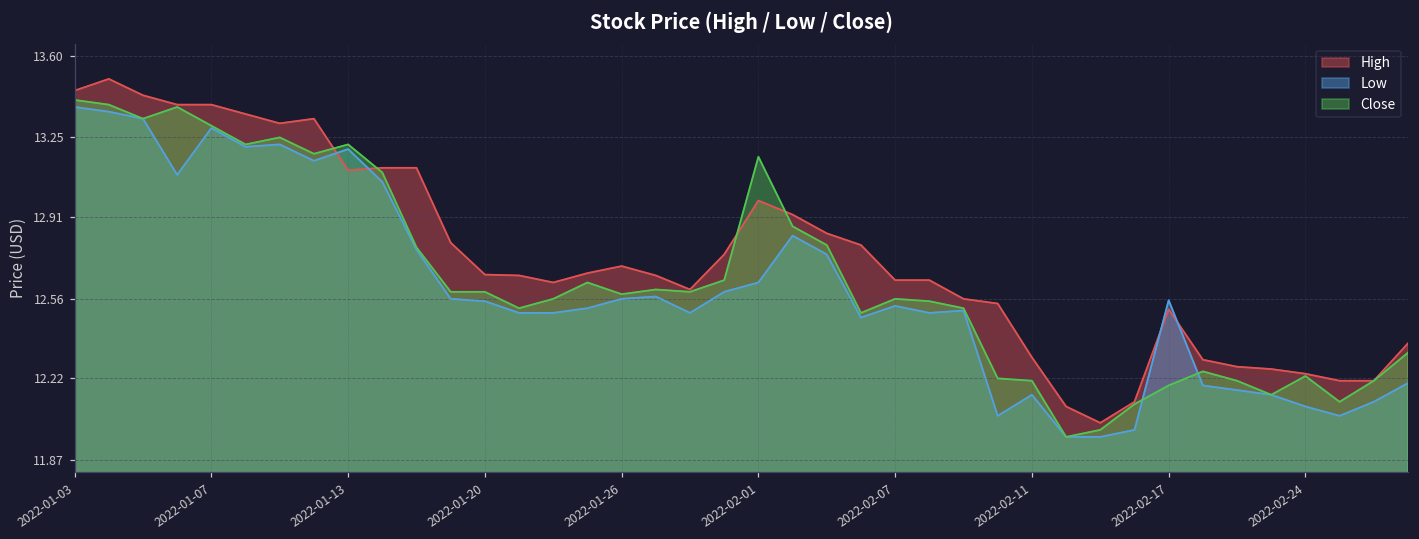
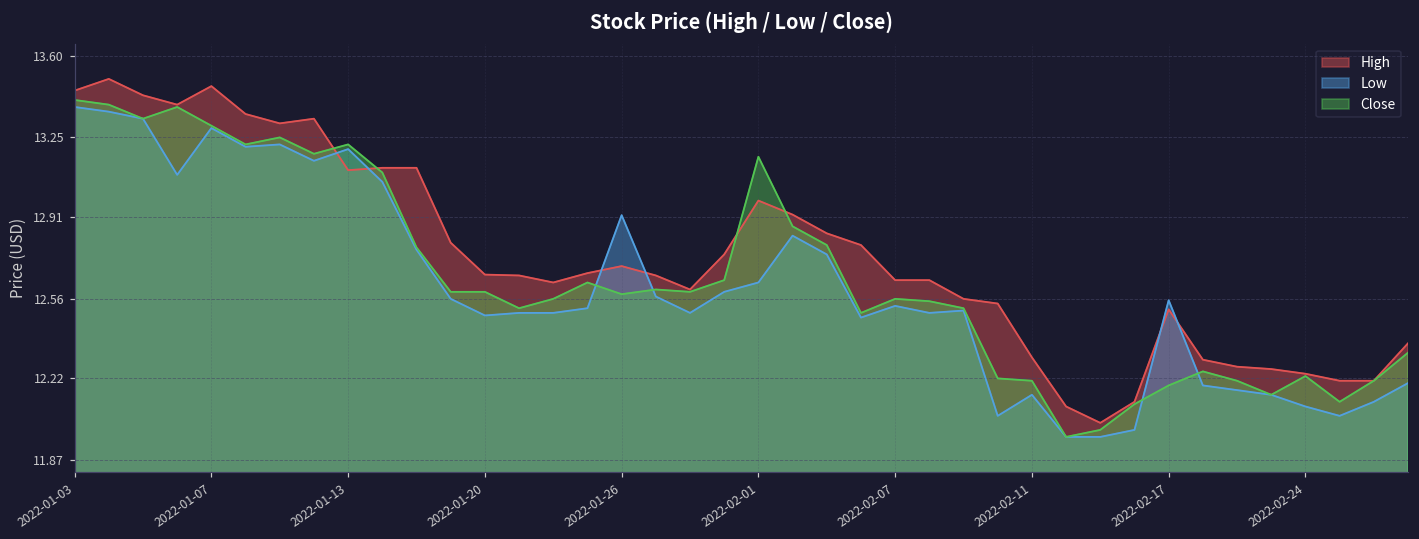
High, 2022-01-07: 13.39 -> 13.47
Low, 2022-01-20: 12.55 -> 12.49
Low, 2022-01-26: 12.56 -> 12.92
